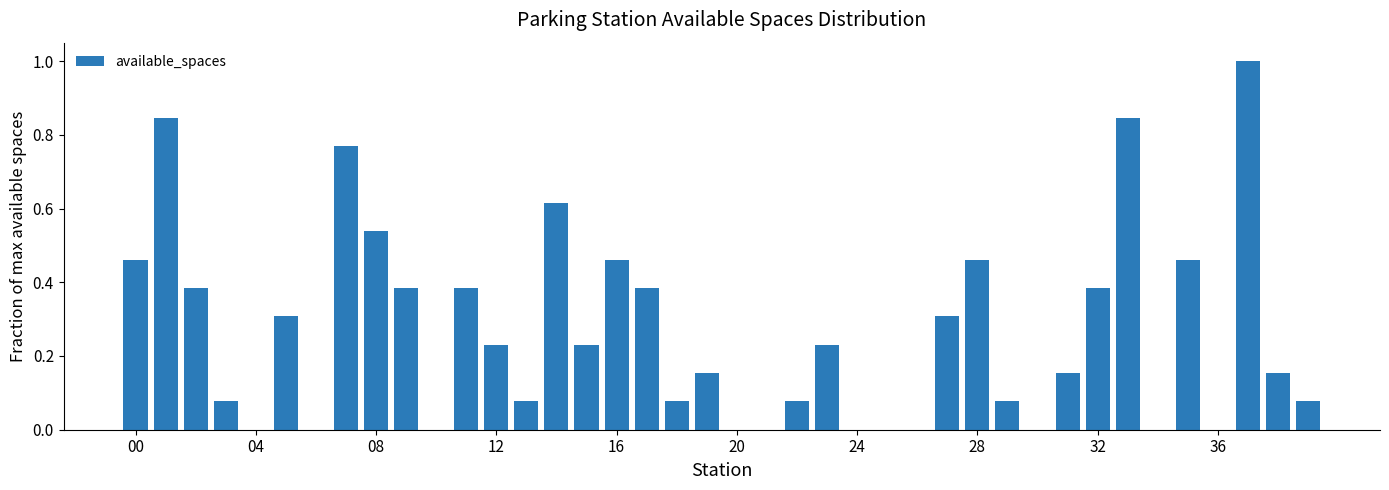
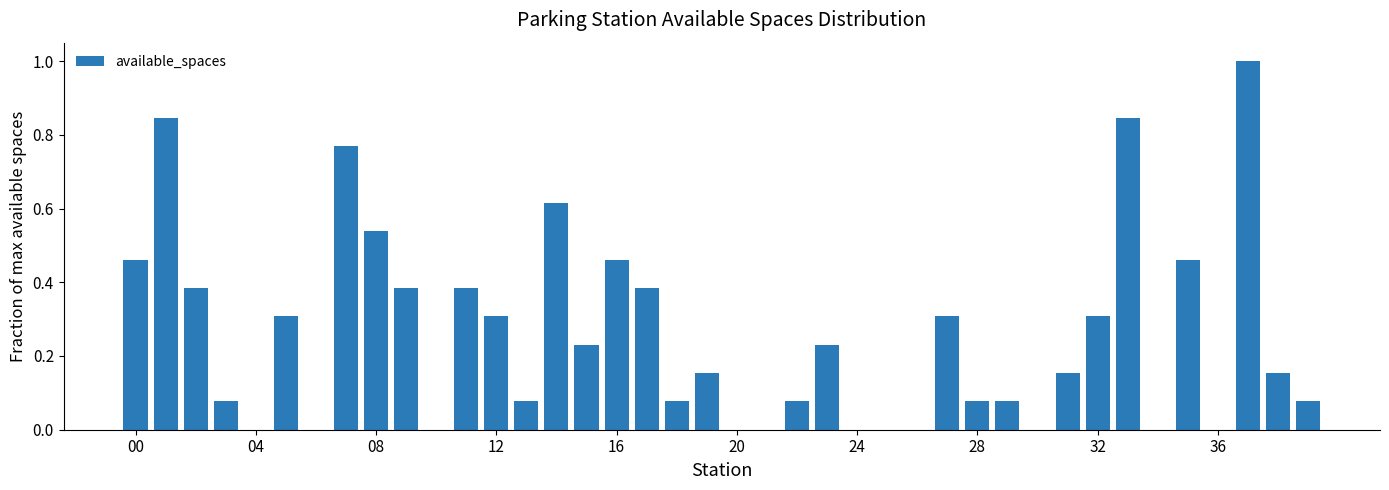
12: 0.23 -> 0.31
28: 0.46 -> 0.08
32: 0.38 -> 0.31
